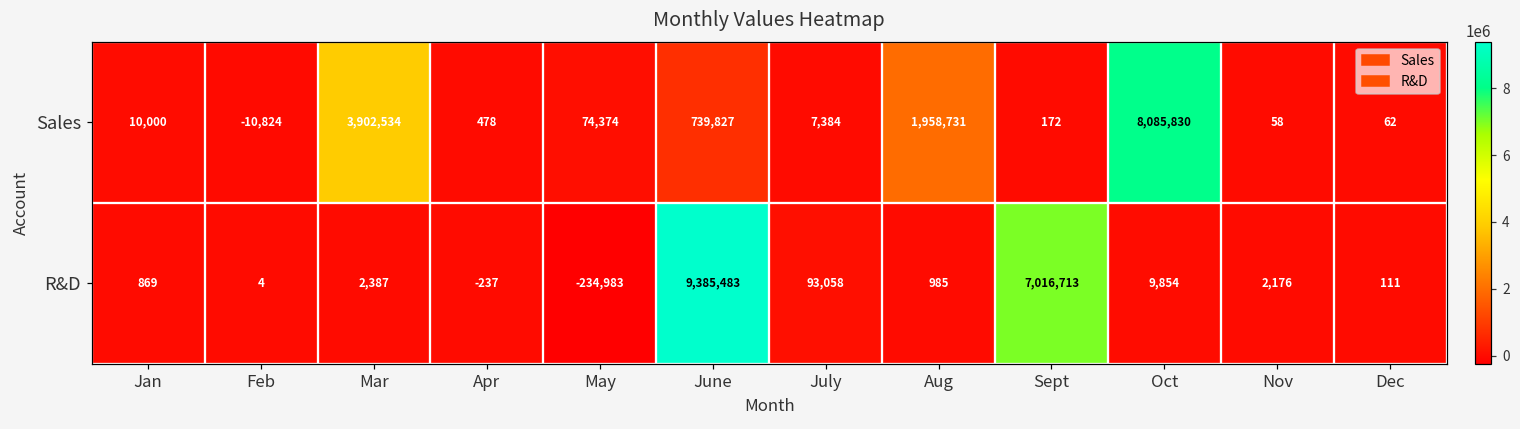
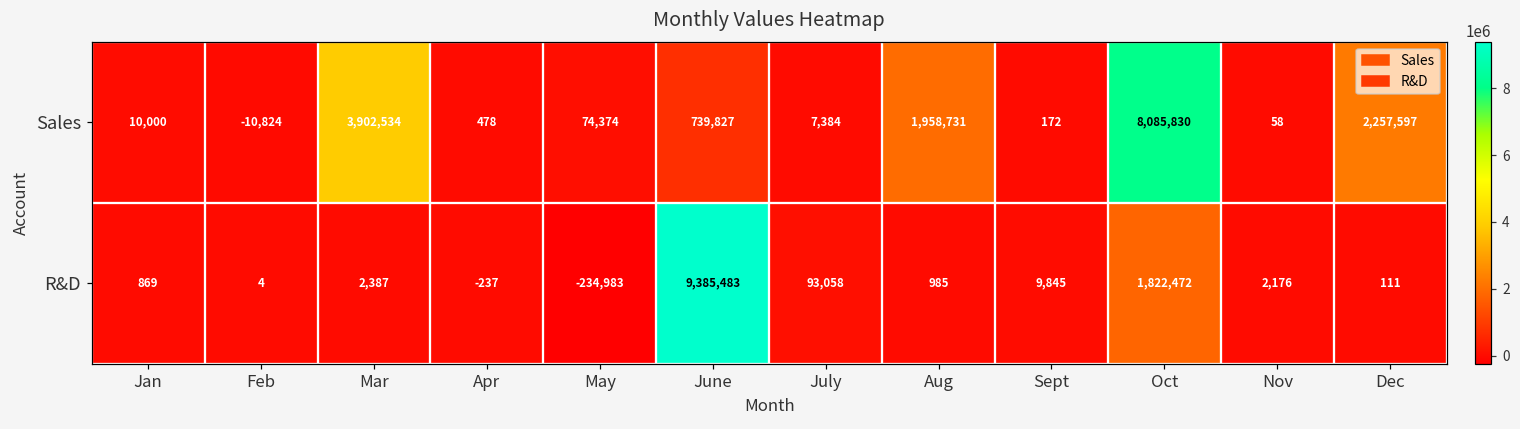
Sales, Dec: 62 -> 2,257,597
R&D, Sept: 7,016,713 -> 9,845
R&D, Oct: 9,854 -> 1,822,472
